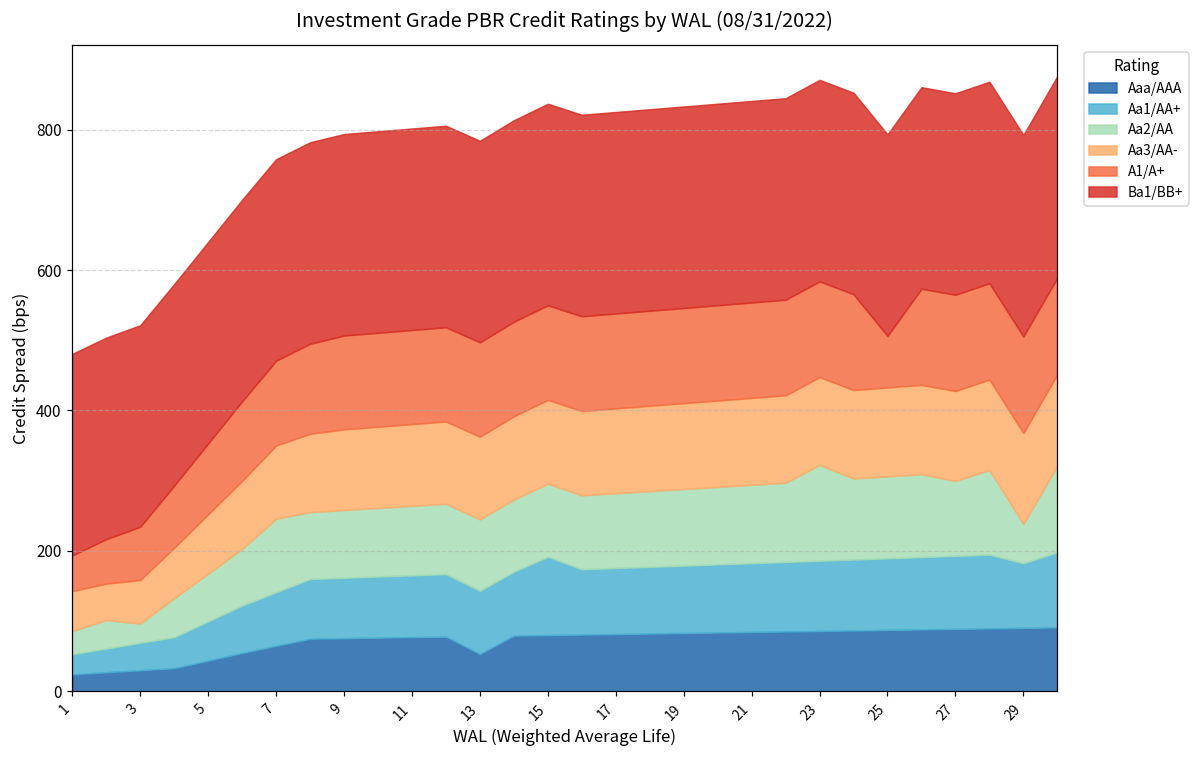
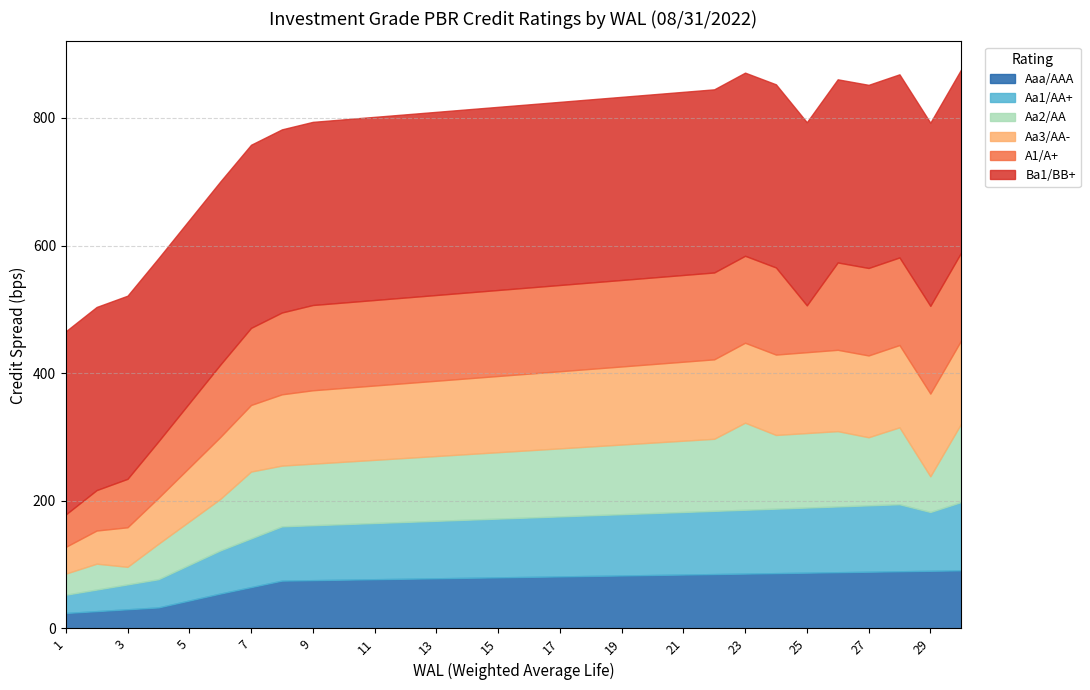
Aa3/AA-, 1: 60 -> 40
Aaa/AAA, 13: 50 -> 80
Aa1/AA+, 15: 110 -> 90
